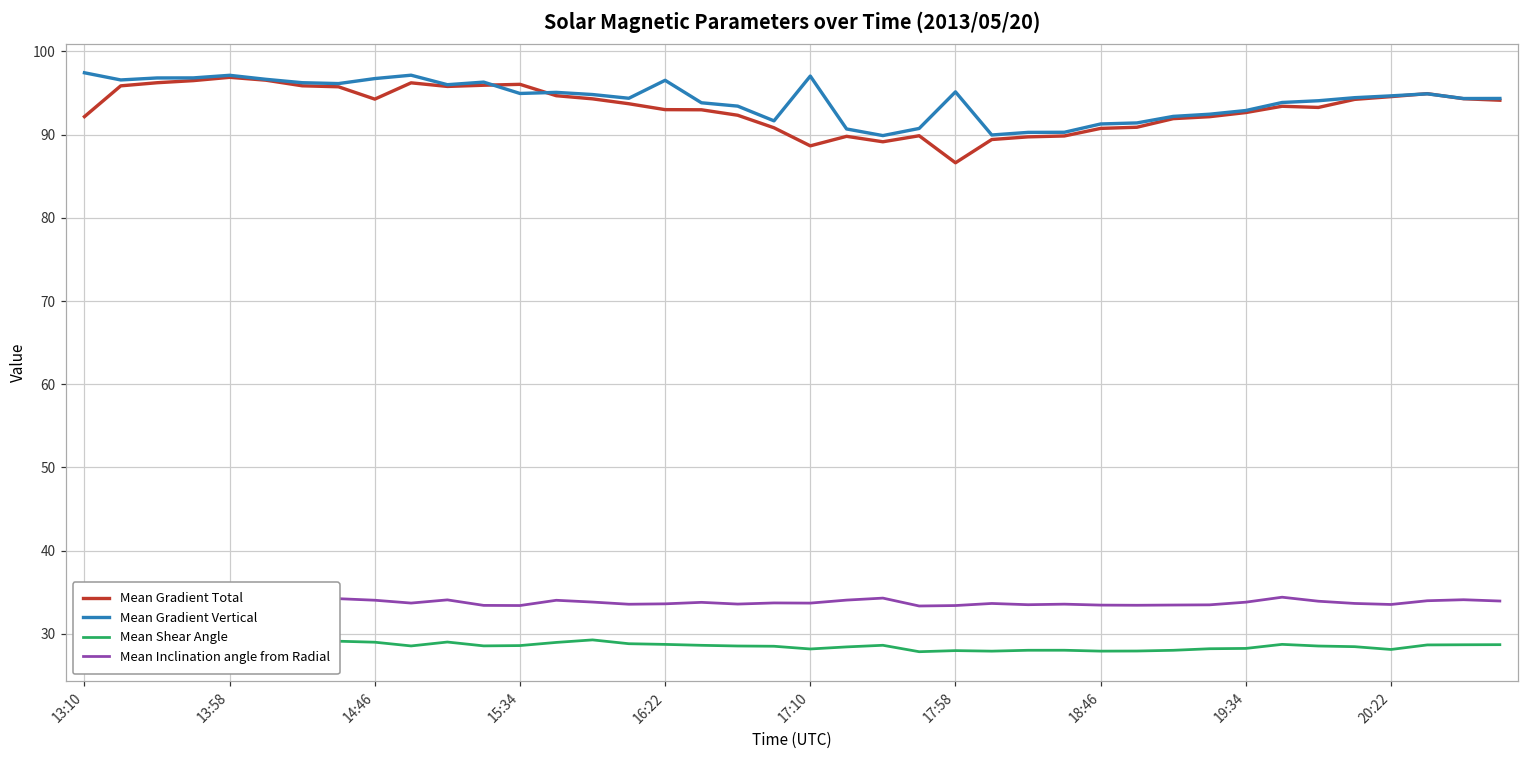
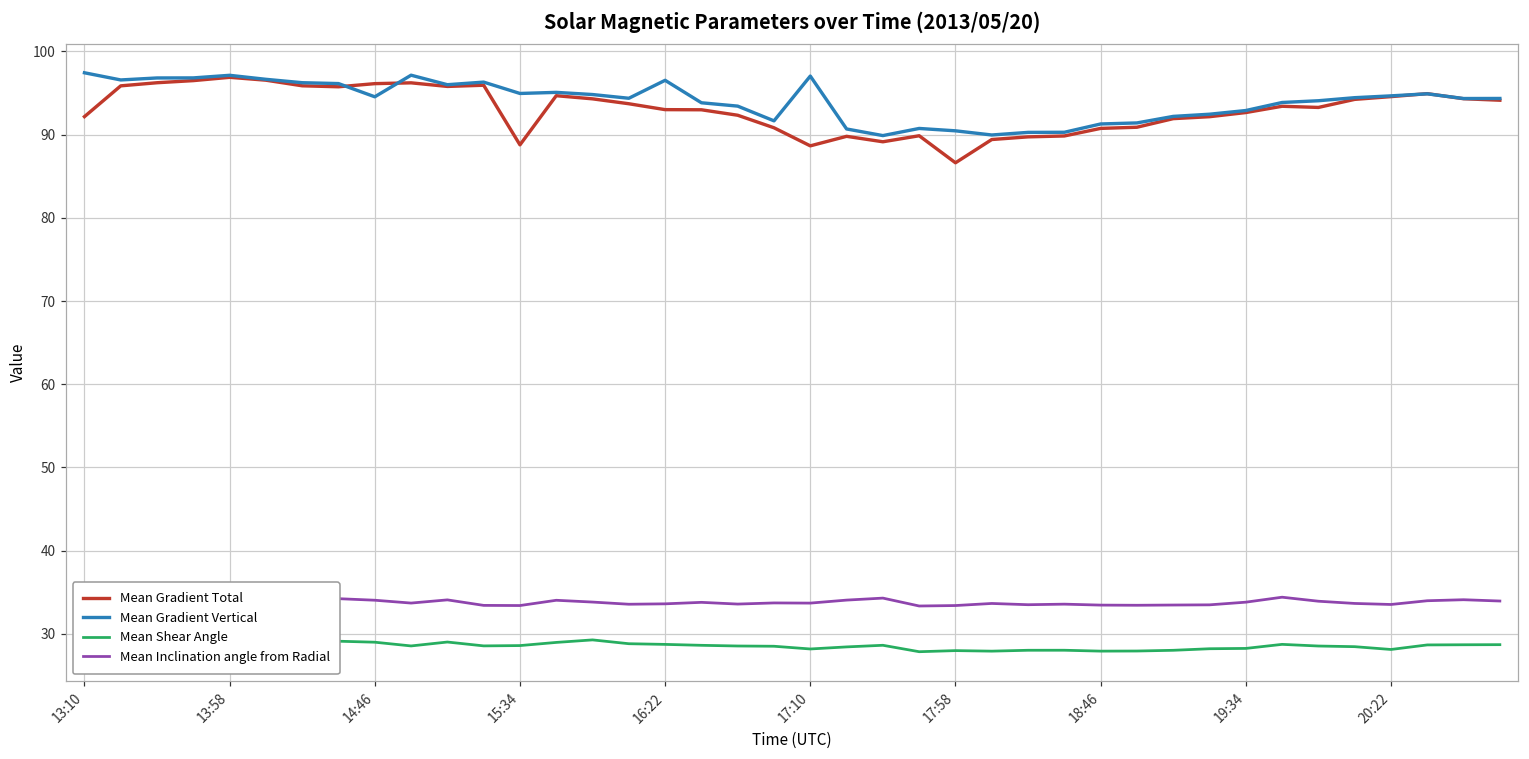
Mean Gradient Total, 14:46: 94 -> 96
Mean Gradient Vertical, 14:46: 97 -> 95
Mean Gradient Total, 15:34: 96 -> 89
Mean Gradient Vertical, 17:58: 95 -> 90
